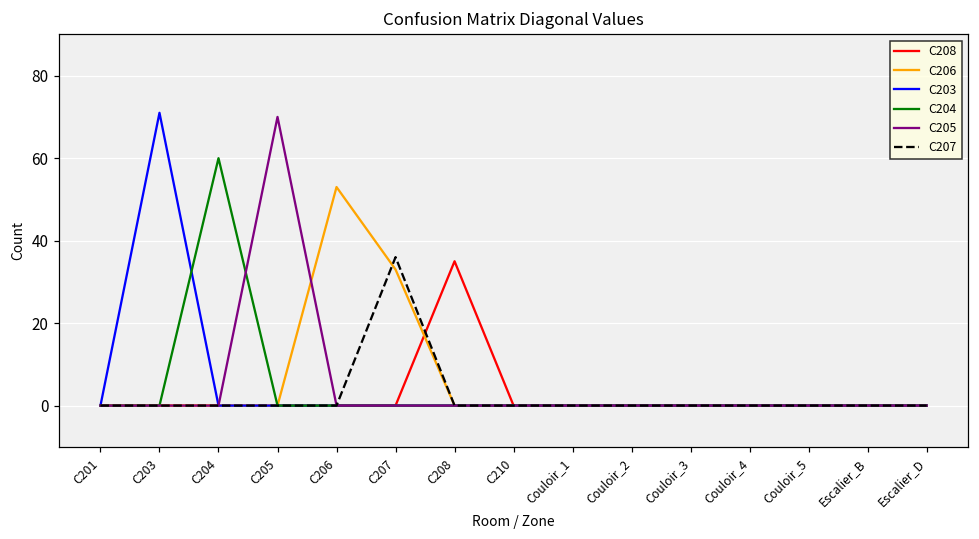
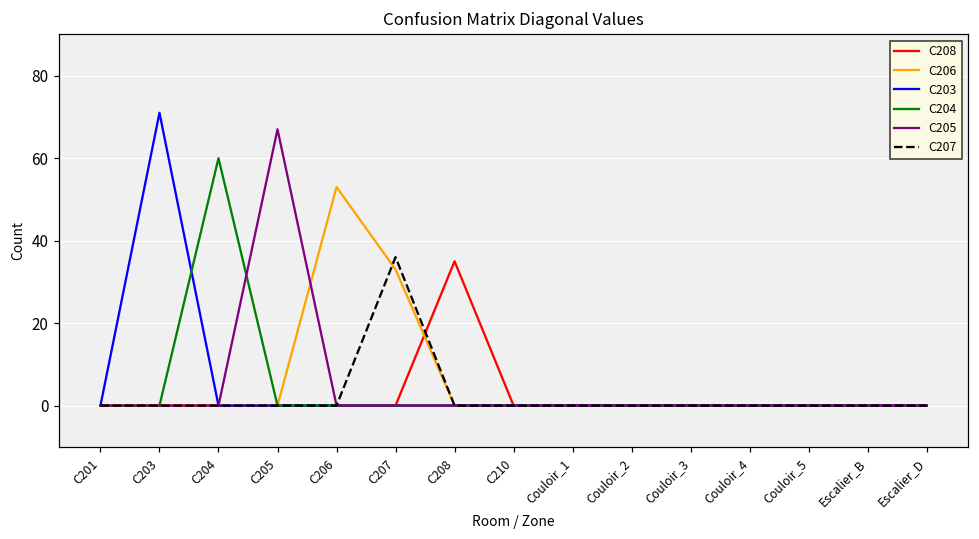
C205, C205: 70 -> 67
